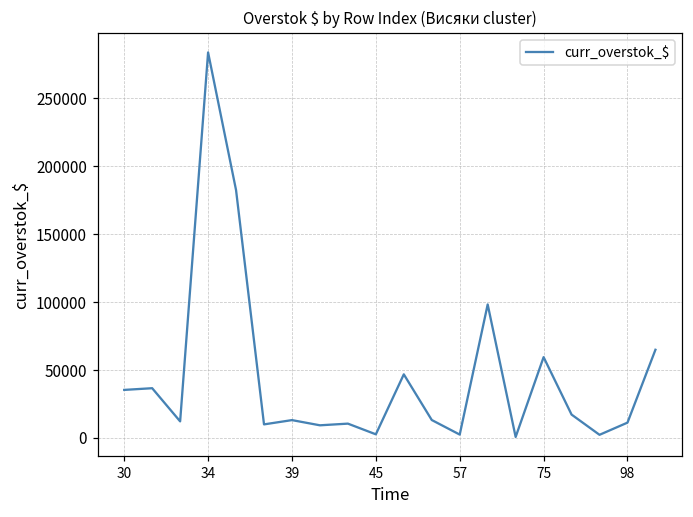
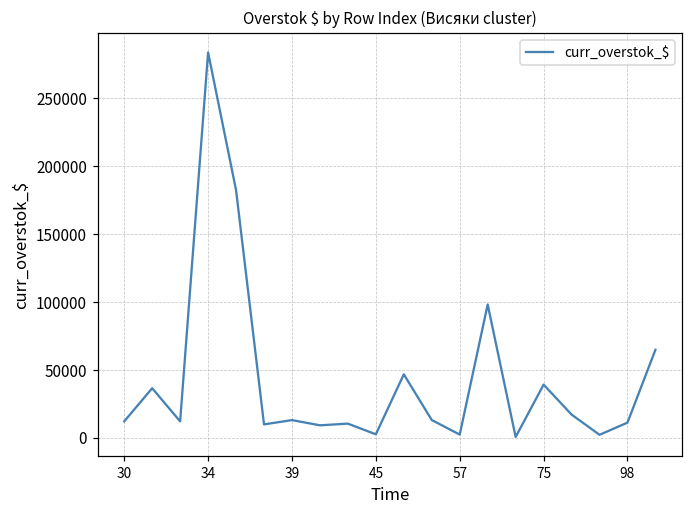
30: 35000 -> 12000
75: 59000 -> 39000
